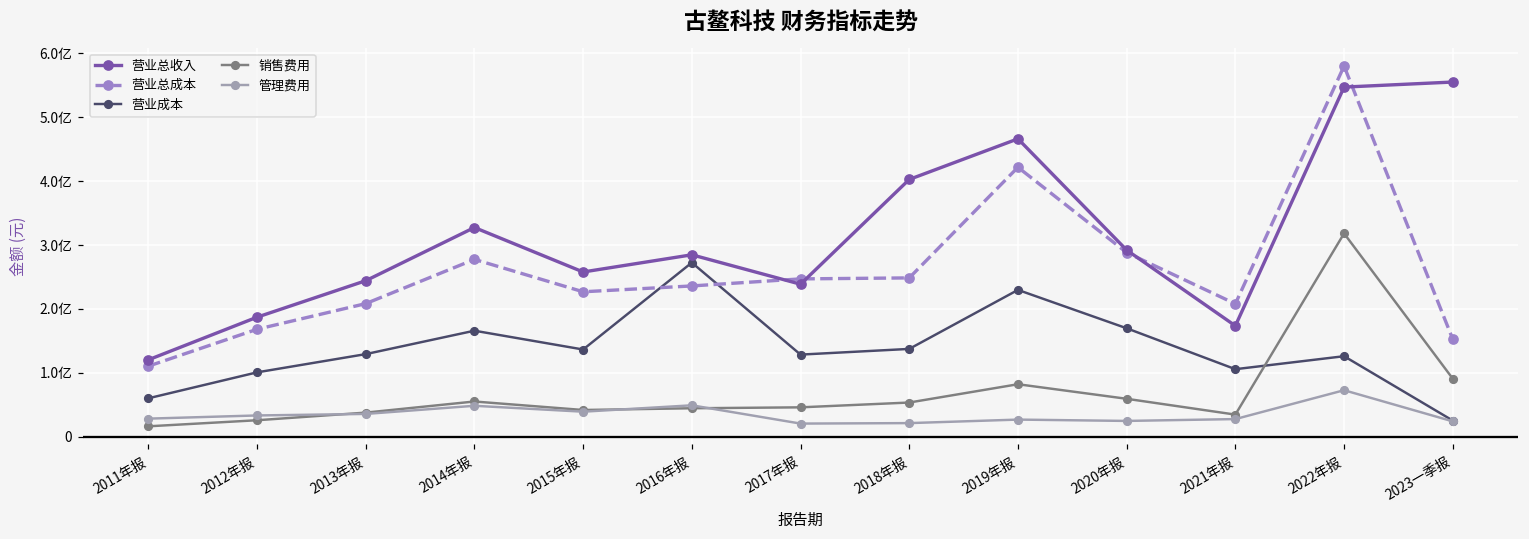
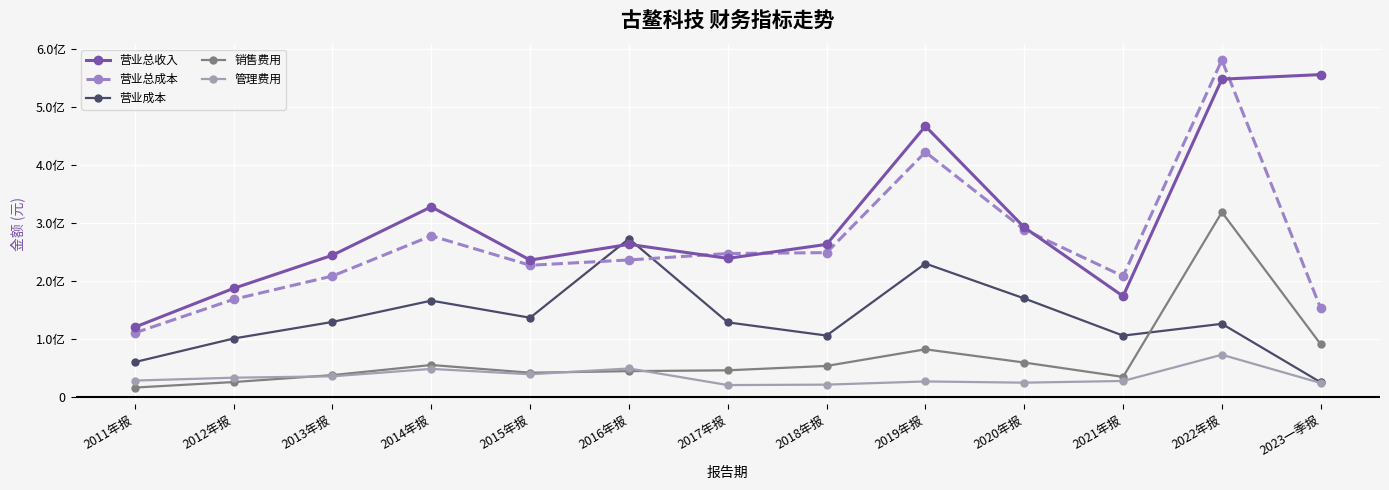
营业总收入, 2015年报: 2.6亿 -> 2.4亿
营业总收入, 2016年报: 2.8亿 -> 2.6亿
营业总收入, 2018年报: 4.0亿 -> 2.6亿
营业成本, 2018年报: 1.4亿 -> 1.1亿
